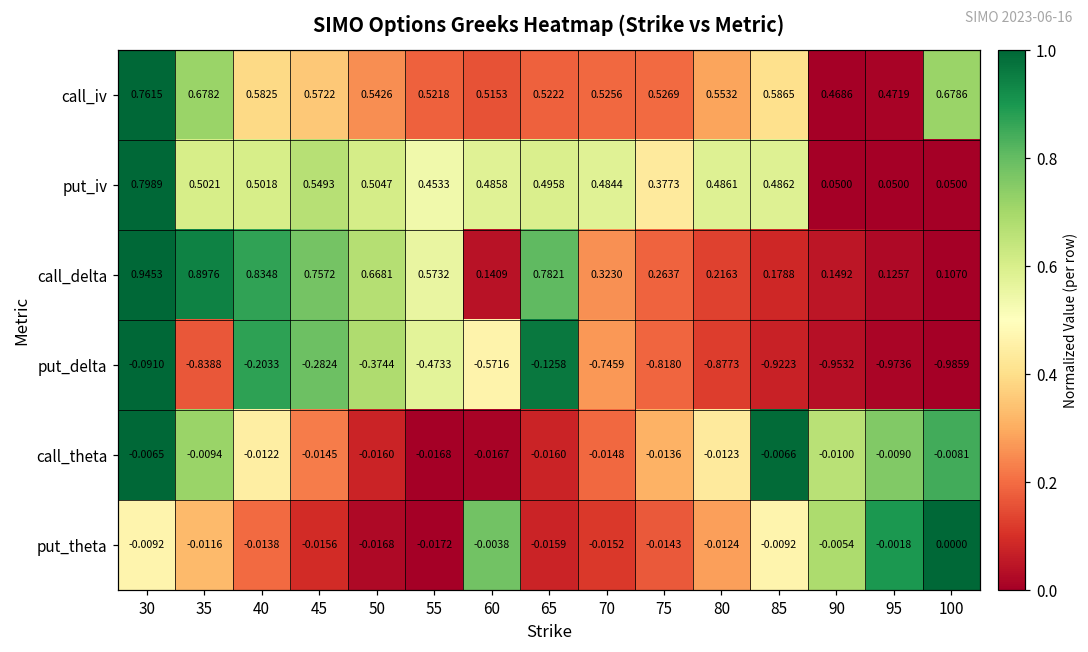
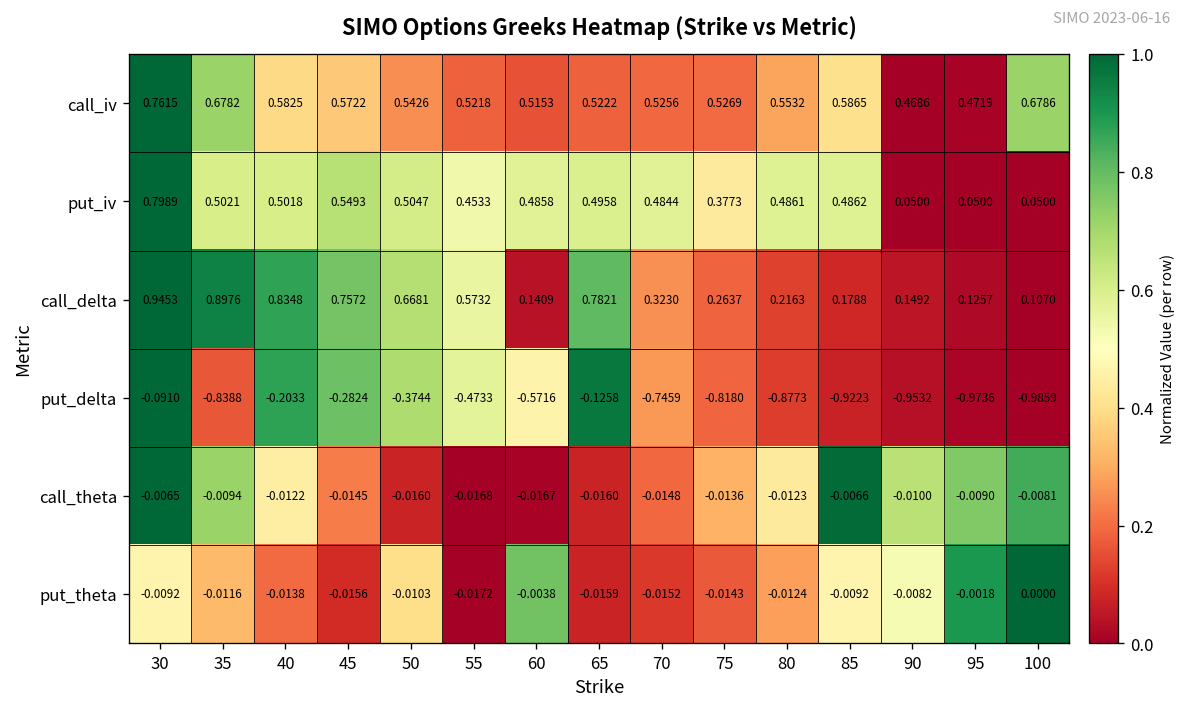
put_theta, 50: -0.0168 -> -0.0103
put_theta, 90: -0.0054 -> -0.0082
